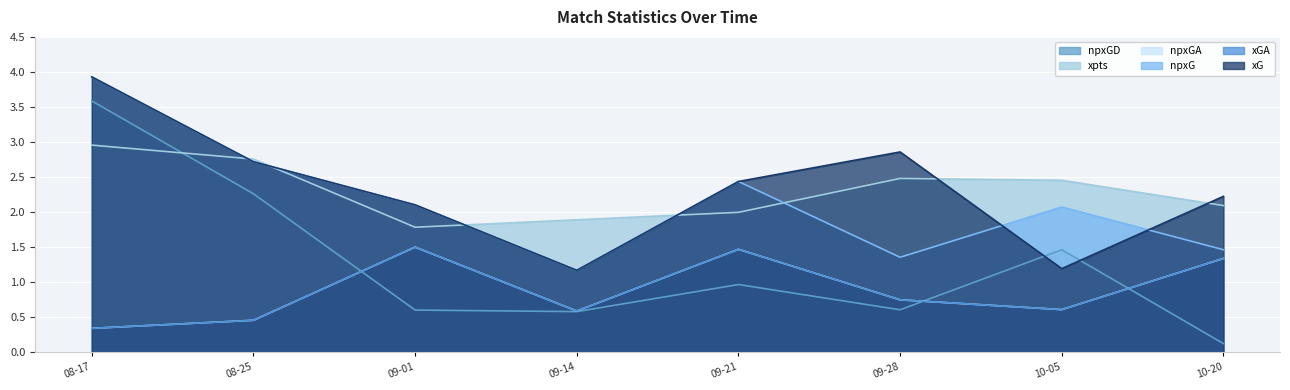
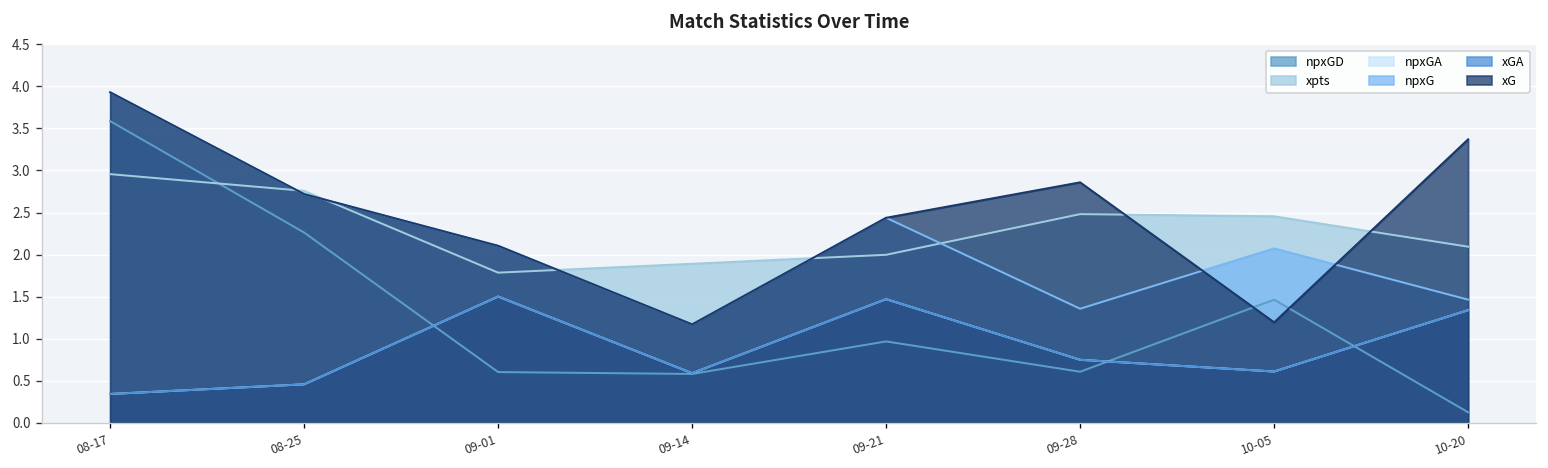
xG, 10-20: 2.2 -> 3.4
